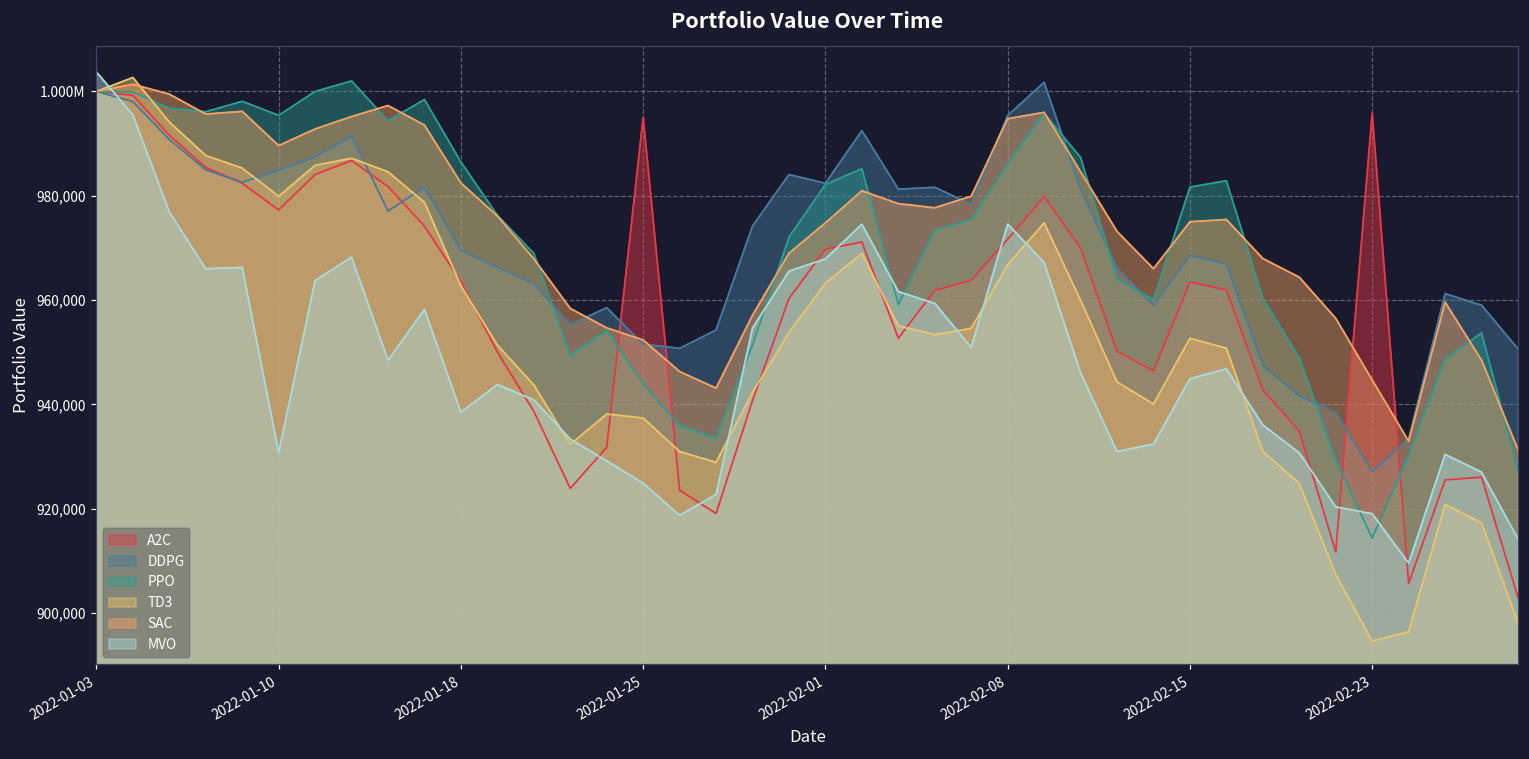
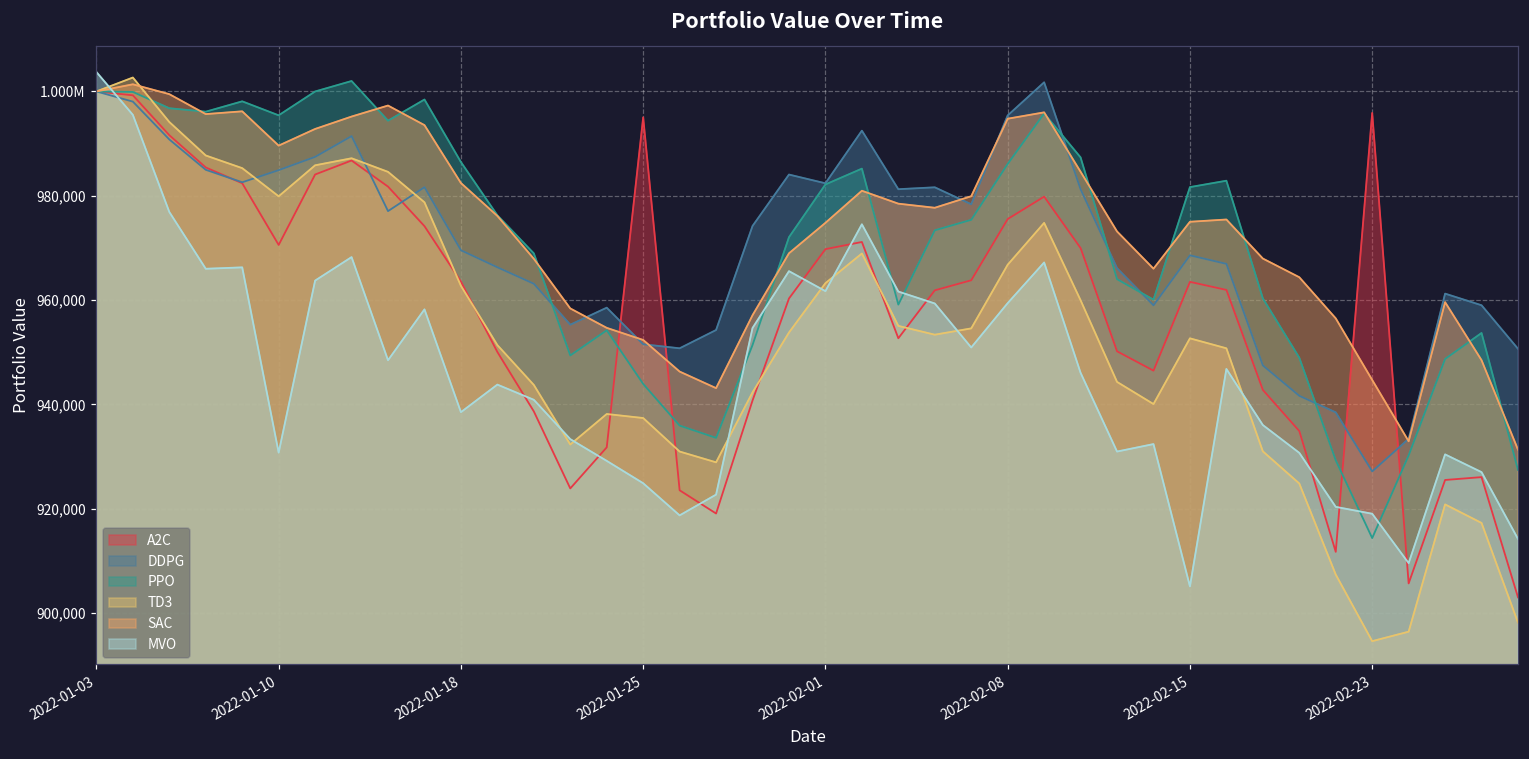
A2C, 2022-01-10: 977,000 -> 971,000
MVO, 2022-02-01: 968,000 -> 962,000
A2C, 2022-02-08: 972,000 -> 976,000
MVO, 2022-02-08: 975,000 -> 959,000
MVO, 2022-02-15: 945,000 -> 905,000
